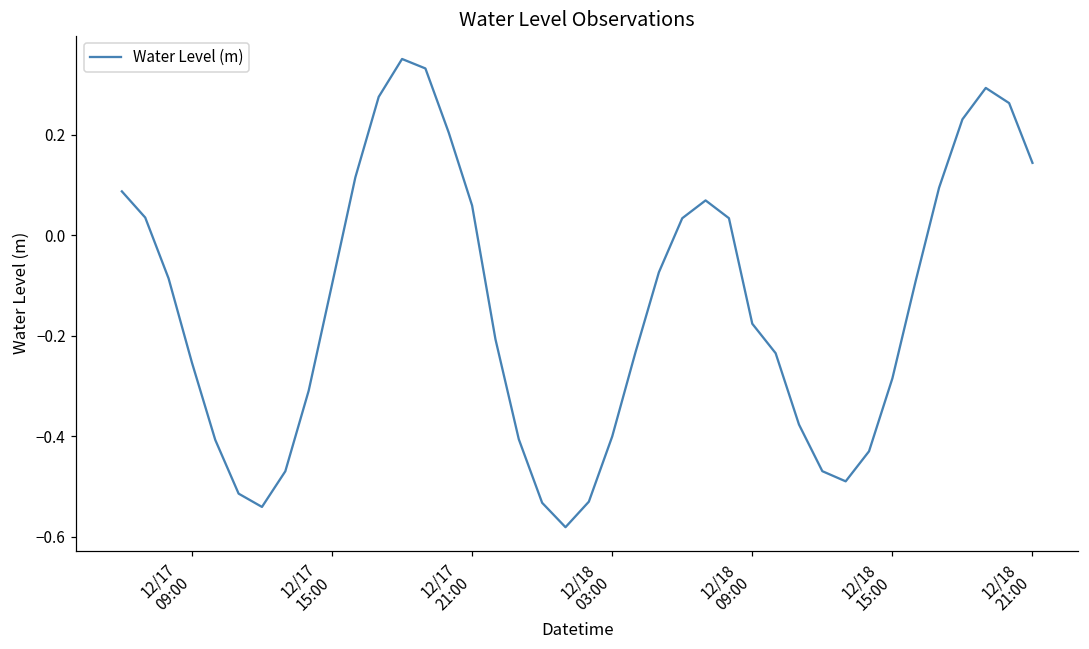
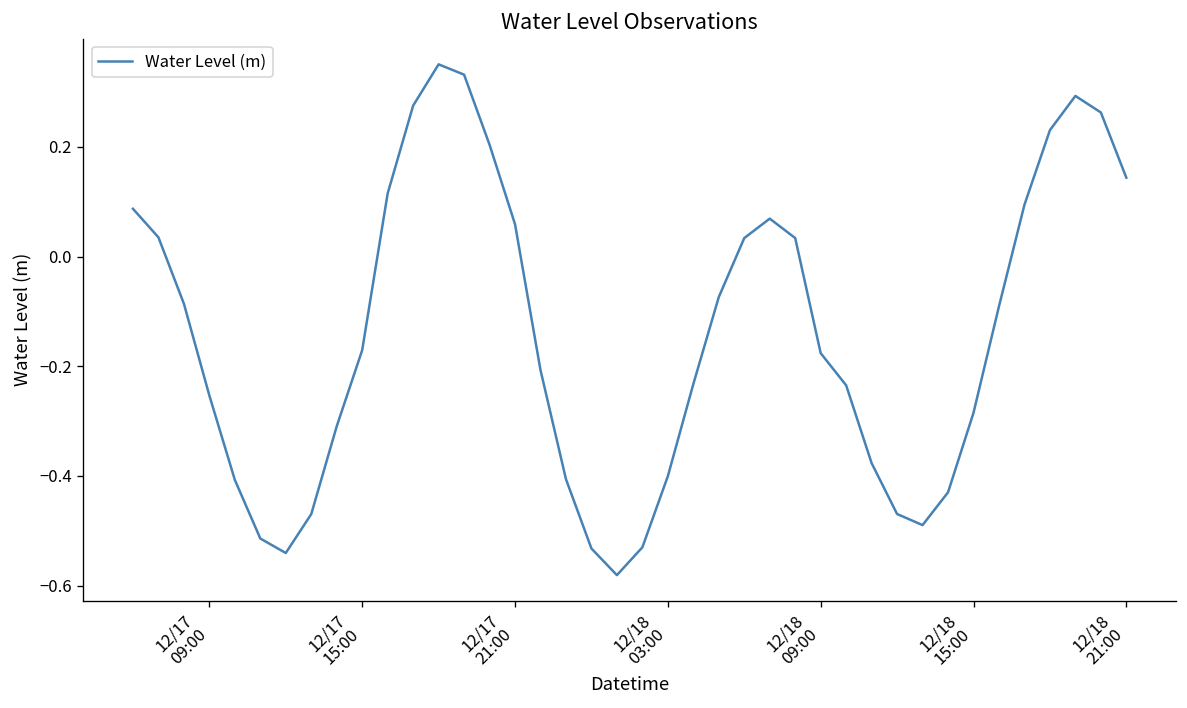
12/17 15:00: -0.10 -> -0.17
